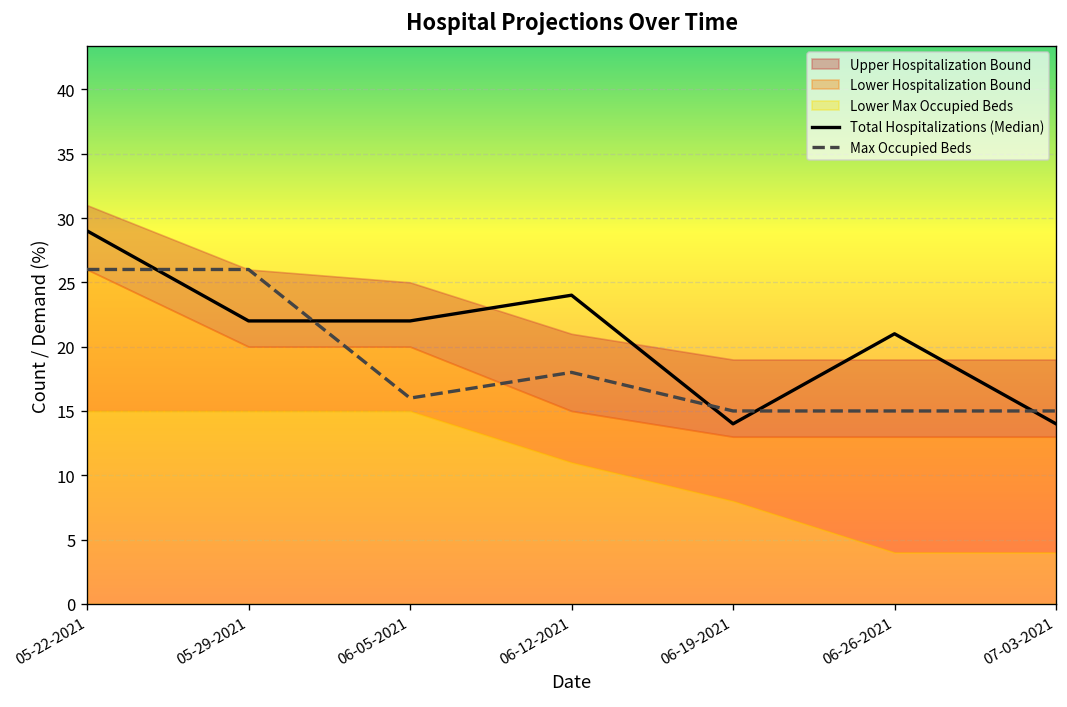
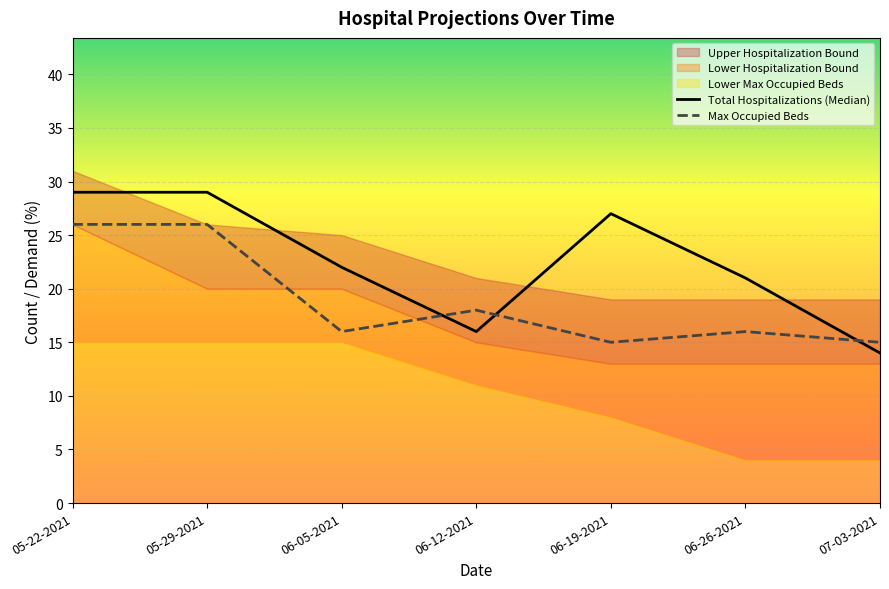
Total Hospitalizations (Median), 05-29-2021: 22 -> 29
Total Hospitalizations (Median), 06-12-2021: 24 -> 16
Total Hospitalizations (Median), 06-19-2021: 14 -> 27
Max Occupied Beds, 06-26-2021: 15 -> 16
